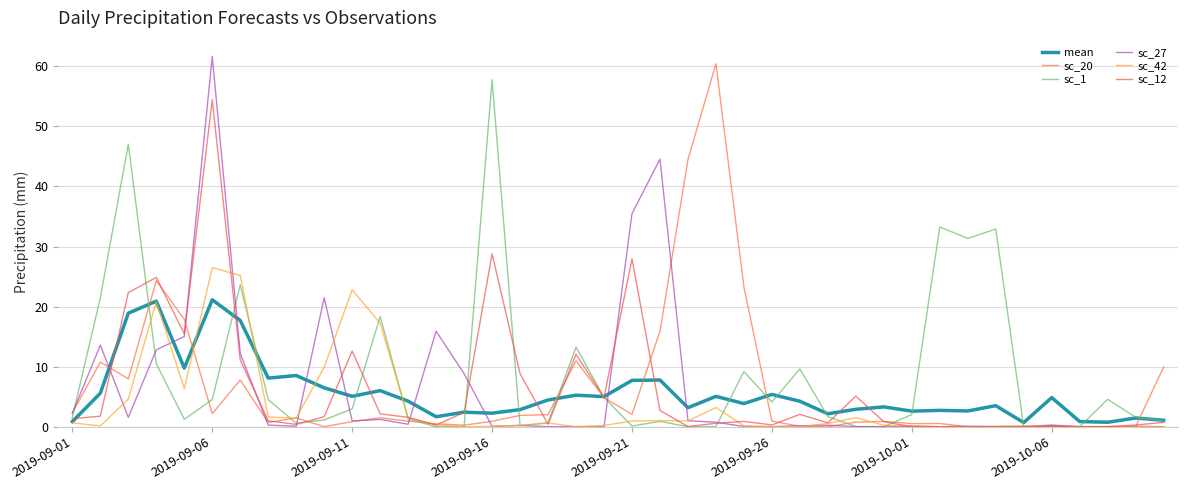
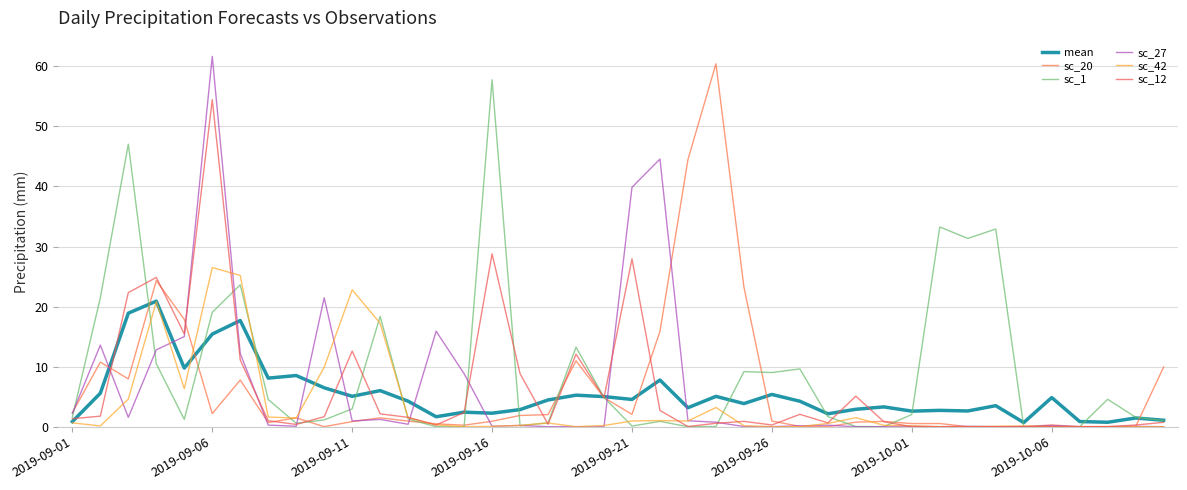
mean, 2019-09-06: 21 -> 15
sc_1, 2019-09-06: 5 -> 19
mean, 2019-09-21: 8 -> 5
sc_27, 2019-09-21: 35 -> 40
sc_1, 2019-09-26: 4 -> 9
